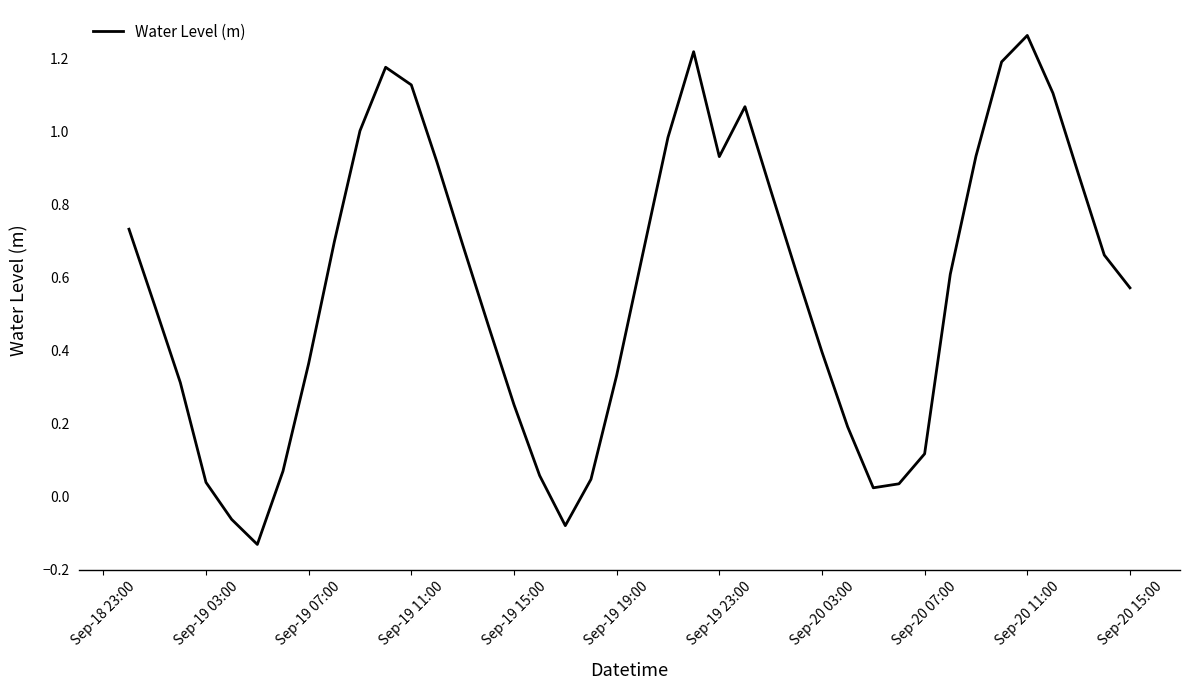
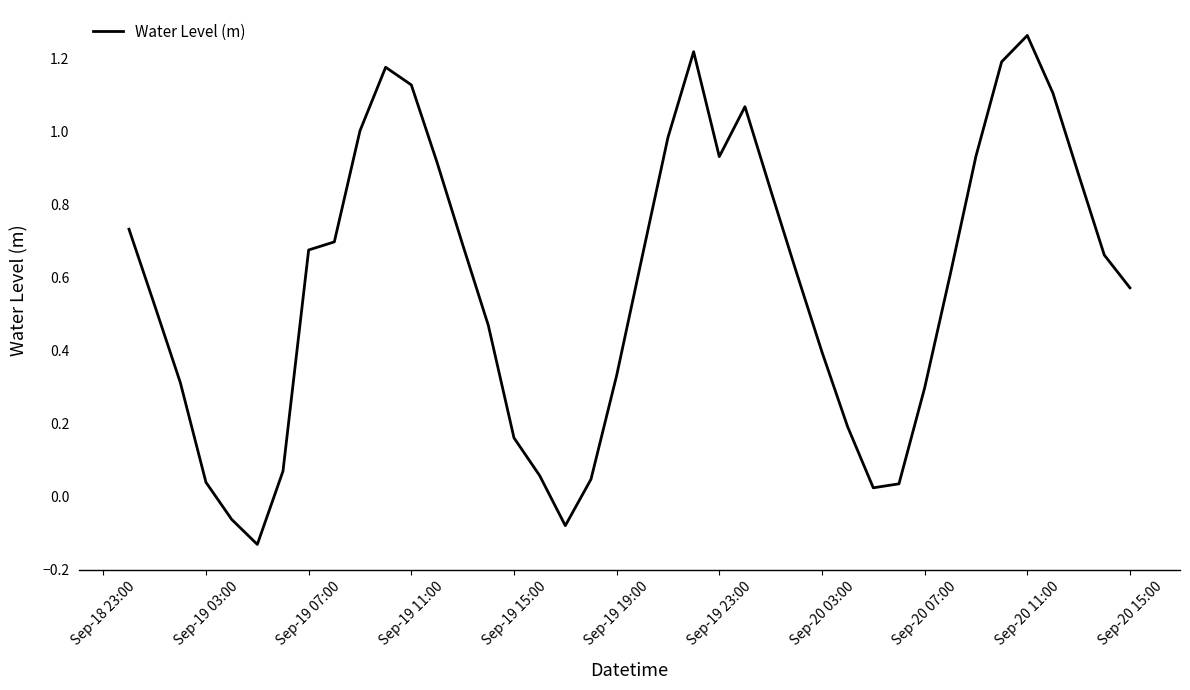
Sep-19 07:00: 0.36 -> 0.68
Sep-19 15:00: 0.25 -> 0.16
Sep-20 07:00: 0.12 -> 0.30
